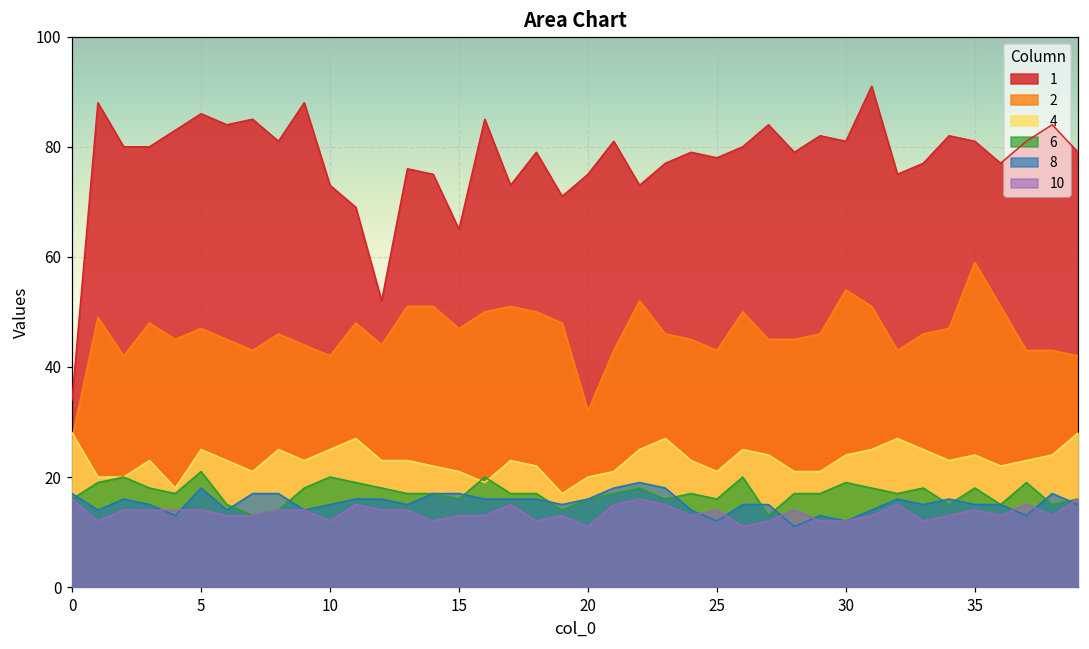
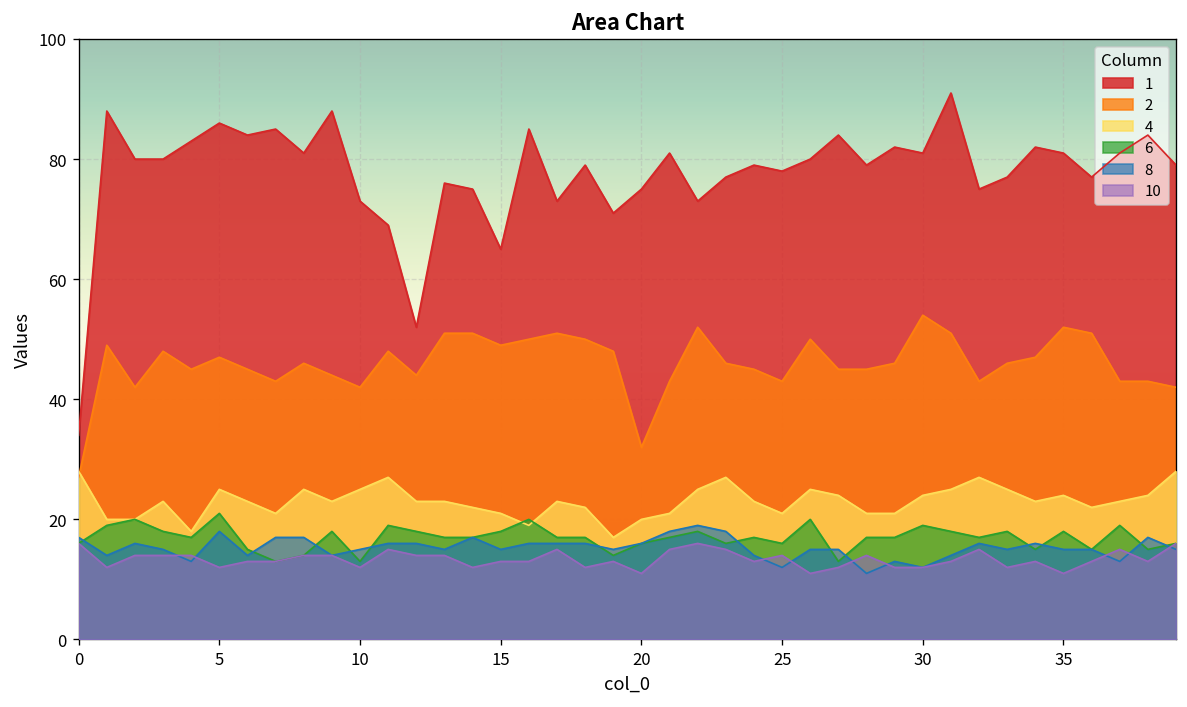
10, 5: 14 -> 12
6, 10: 20 -> 13
2, 15: 47 -> 49
6, 15: 16 -> 18
8, 15: 17 -> 15
2, 35: 59 -> 52
10, 35: 14 -> 11
